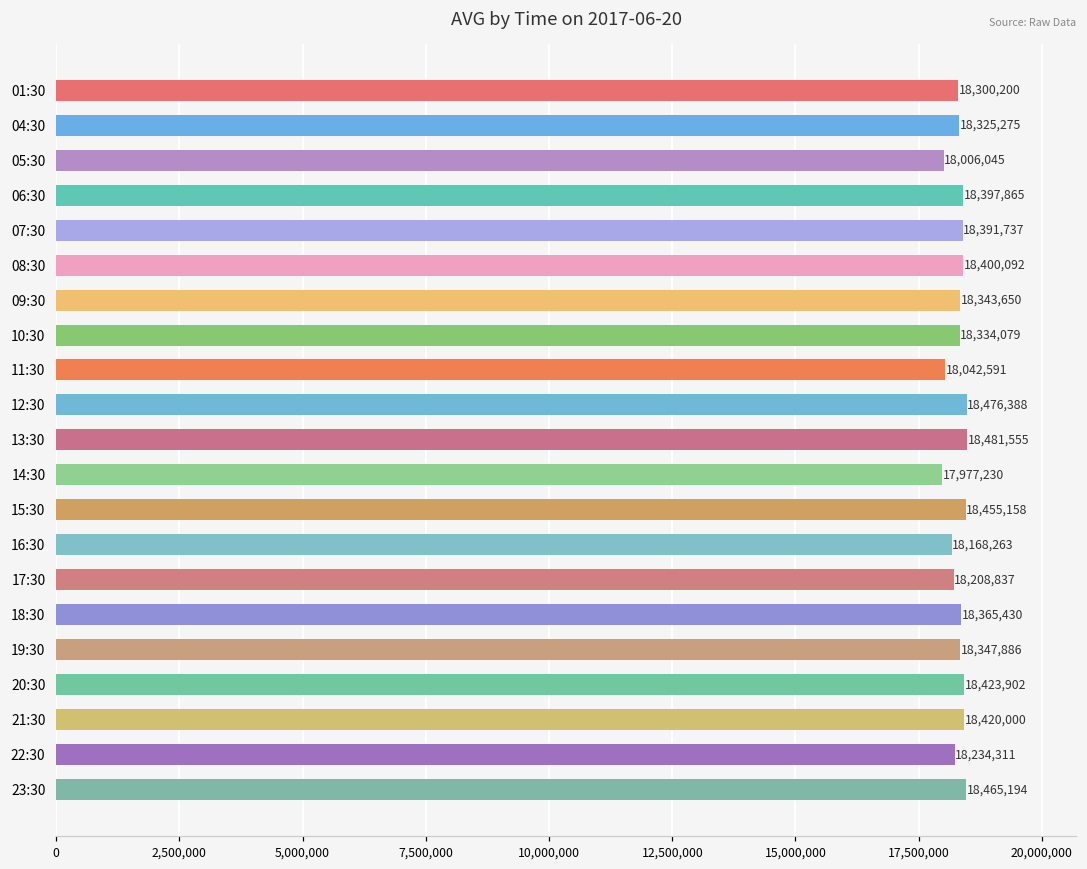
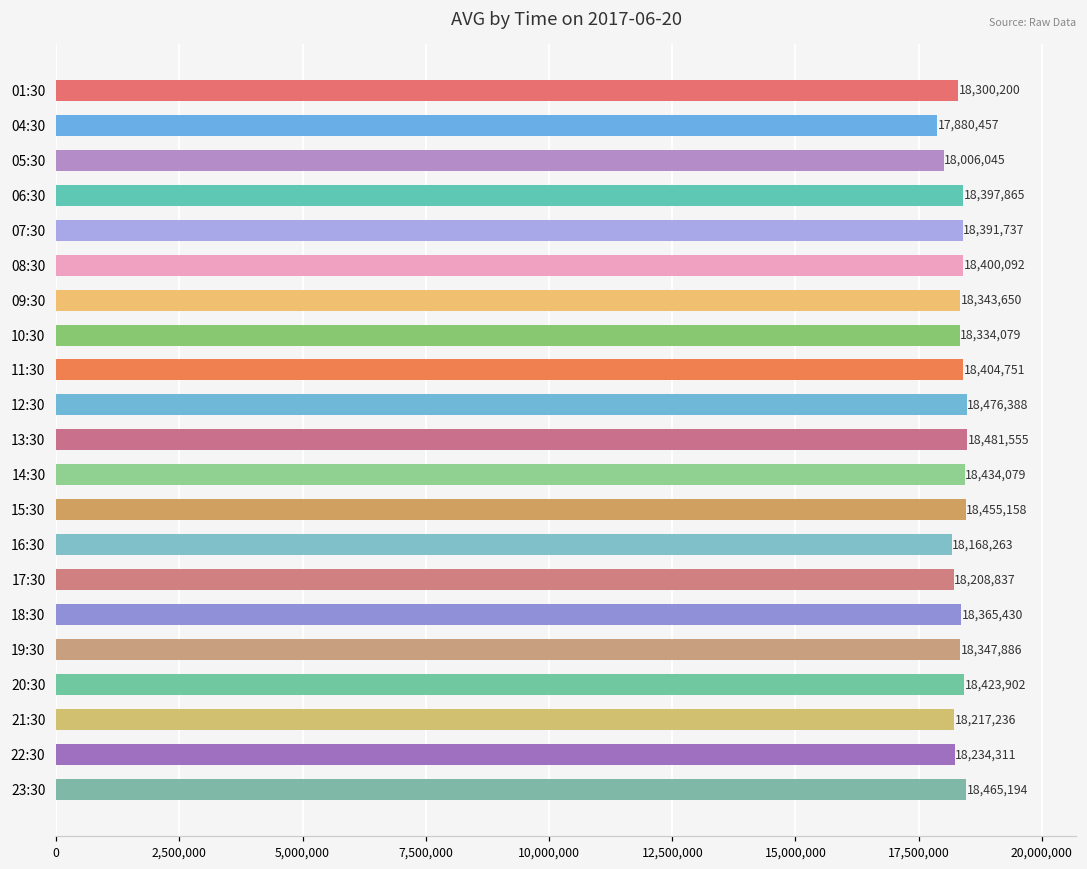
04:30: 18,325,275 -> 17,880,457
11:30: 18,042,591 -> 18,404,751
14:30: 17,977,230 -> 18,434,079
21:30: 18,420,000 -> 18,217,236
